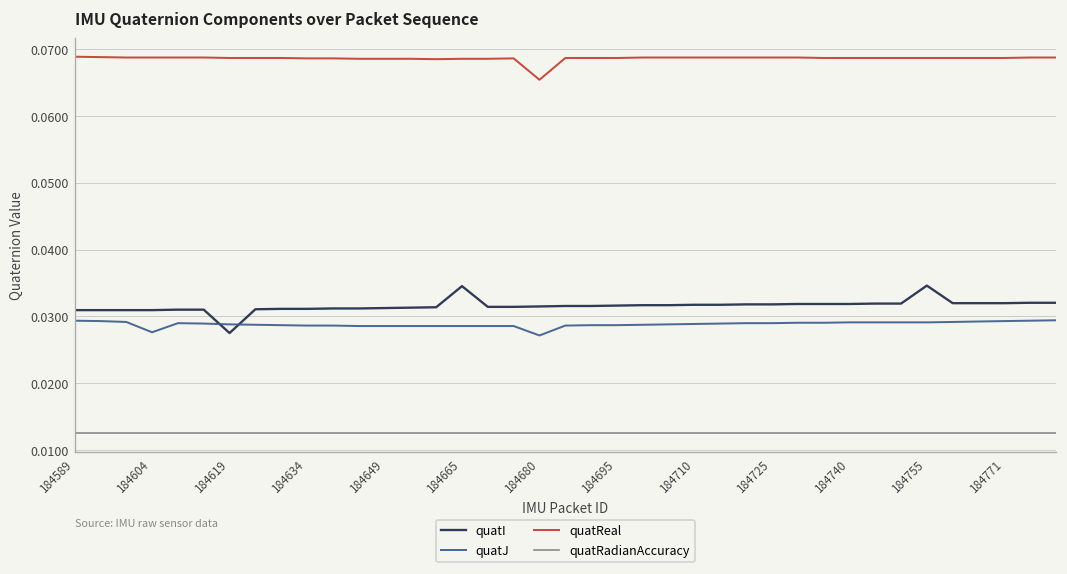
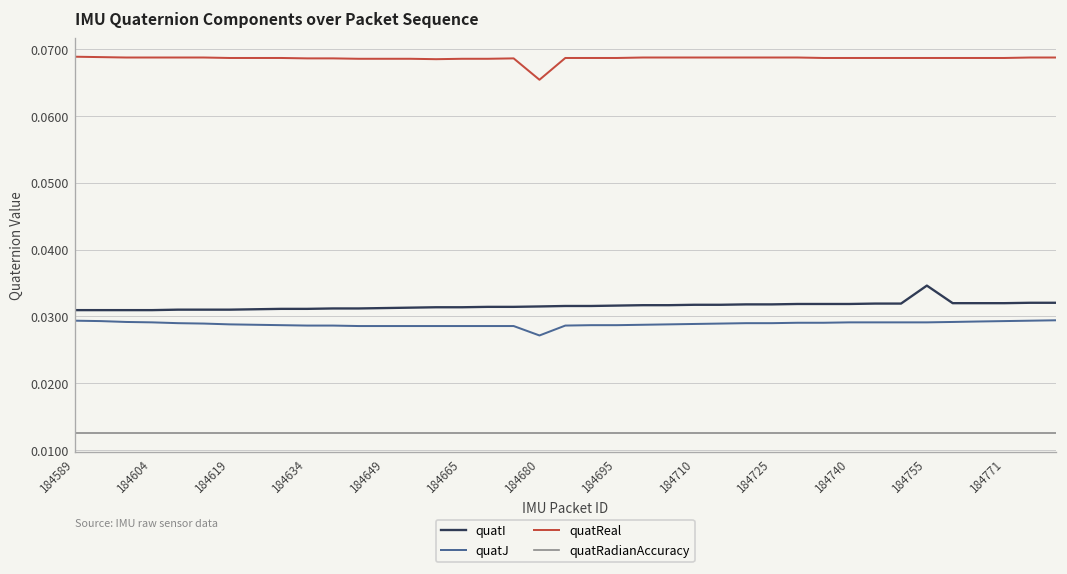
quatJ, 184604: 0.028 -> 0.029
quatI, 184619: 0.028 -> 0.031
quatI, 184665: 0.035 -> 0.031
